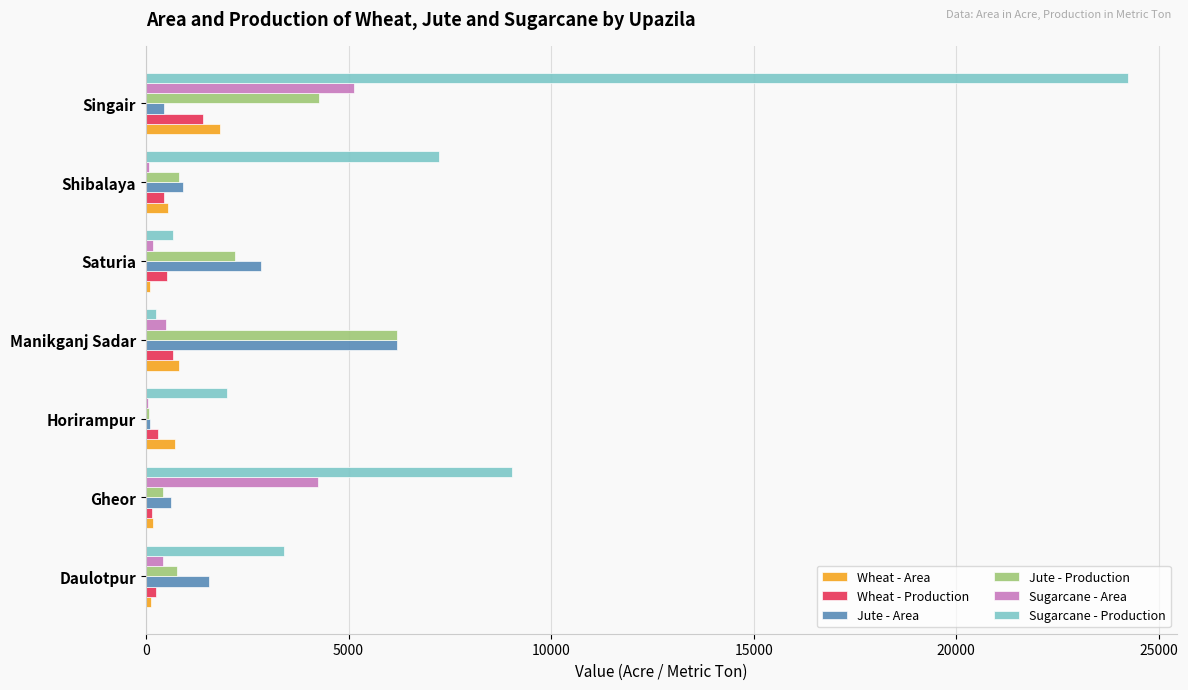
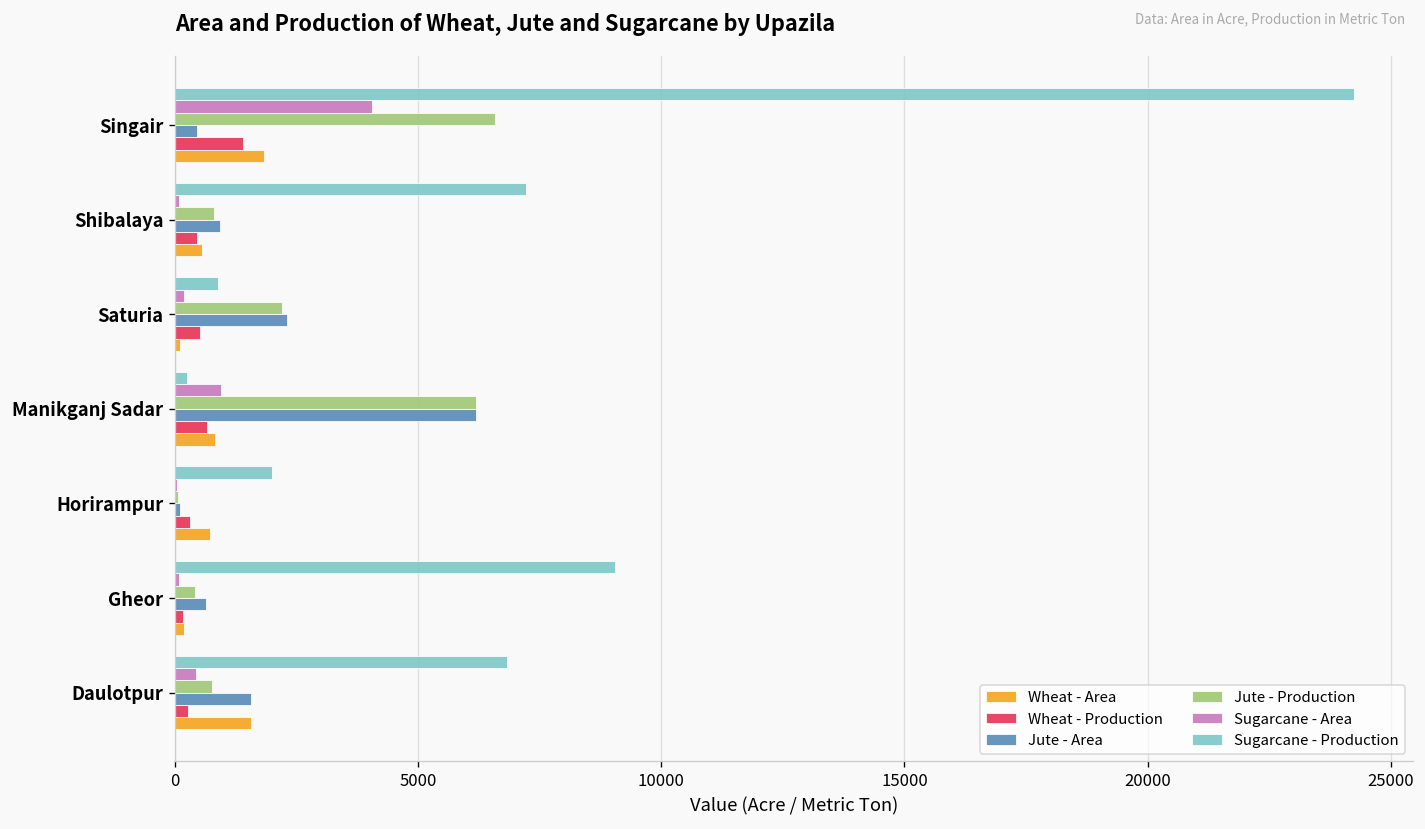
Sugarcane - Area, Singair: 5100 -> 4000
Jute - Production, Singair: 4300 -> 6600
Sugarcane - Production, Saturia: 700 -> 900
Jute - Area, Saturia: 2800 -> 2300
Sugarcane - Area, Manikganj Sadar: 500 -> 900
Sugarcane - Area, Gheor: 4200 -> 100
Sugarcane - Production, Daulotpur: 3400 -> 6800
Wheat - Area, Daulotpur: 100 -> 1600
